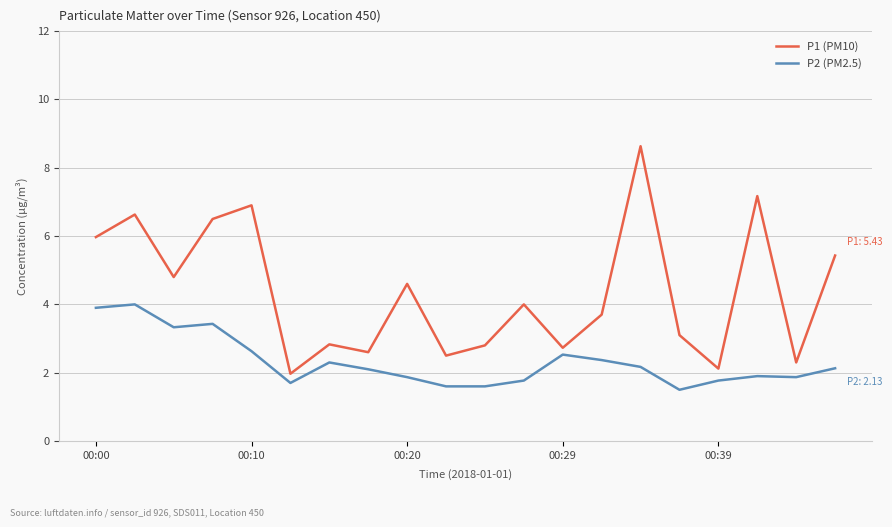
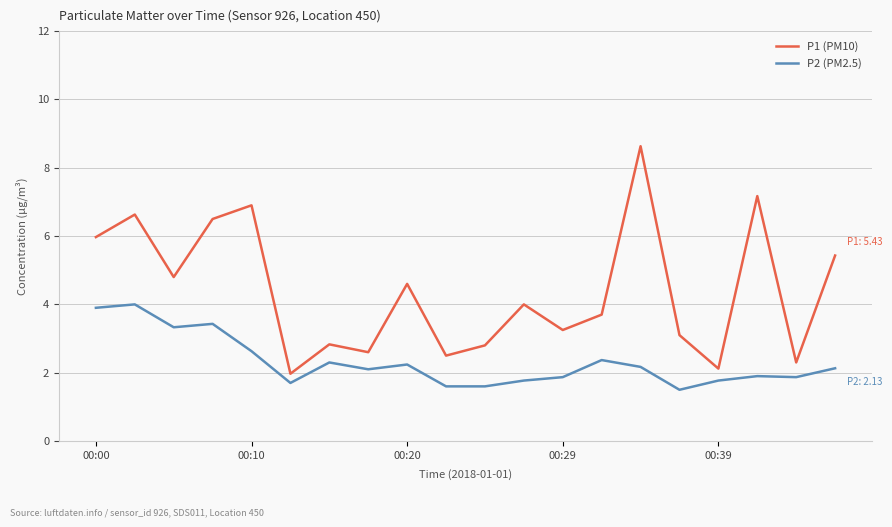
P2 (PM2.5), 00:20: 1.9 -> 2.2
P1 (PM10), 00:29: 2.7 -> 3.3
P2 (PM2.5), 00:29: 2.5 -> 1.9
